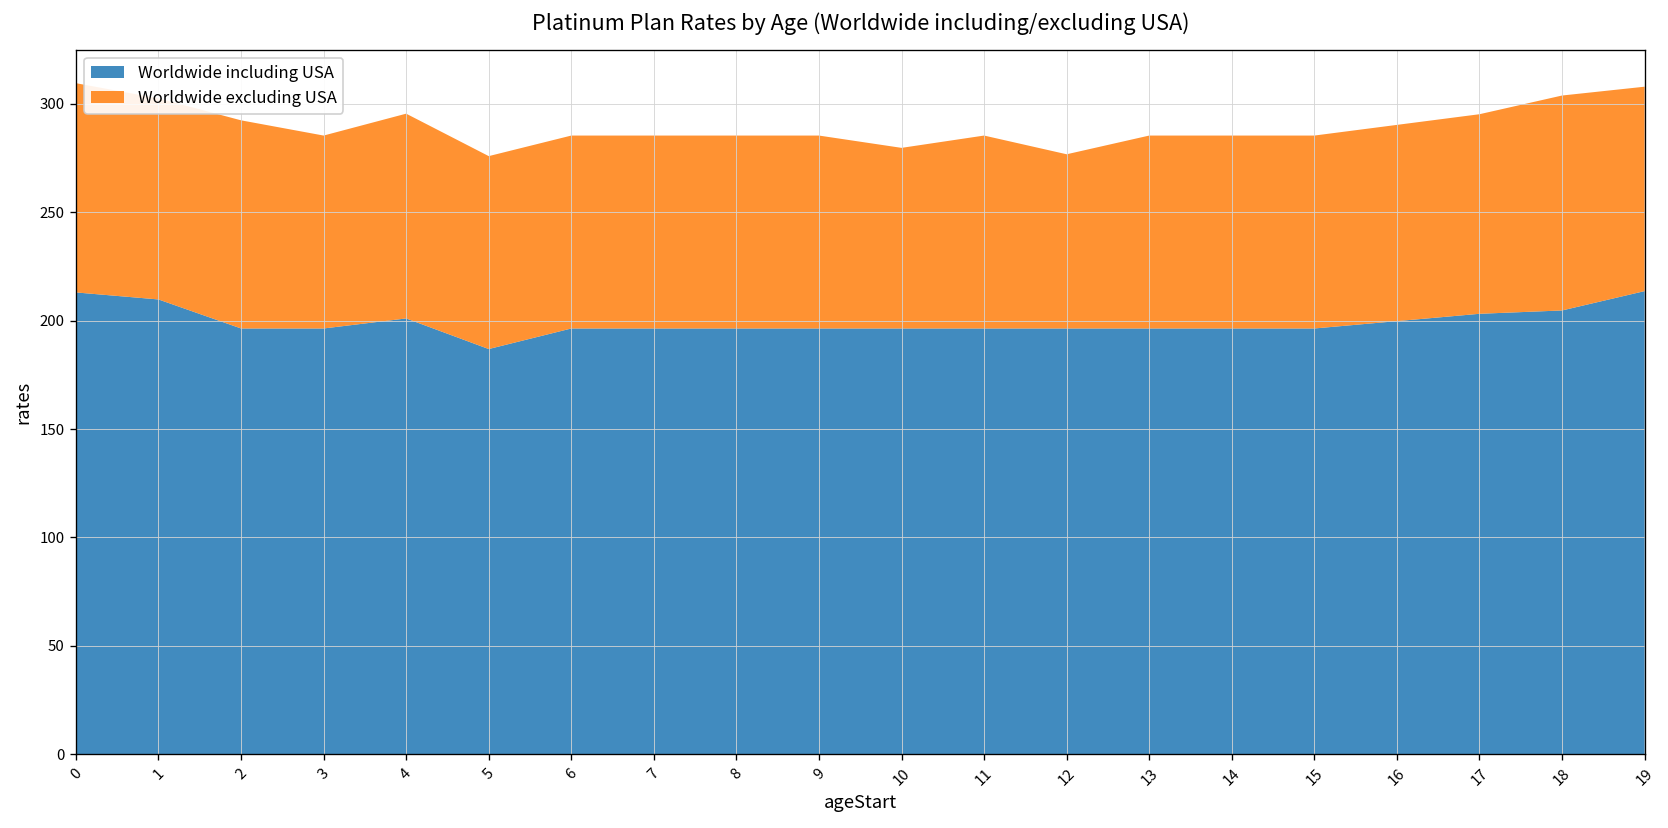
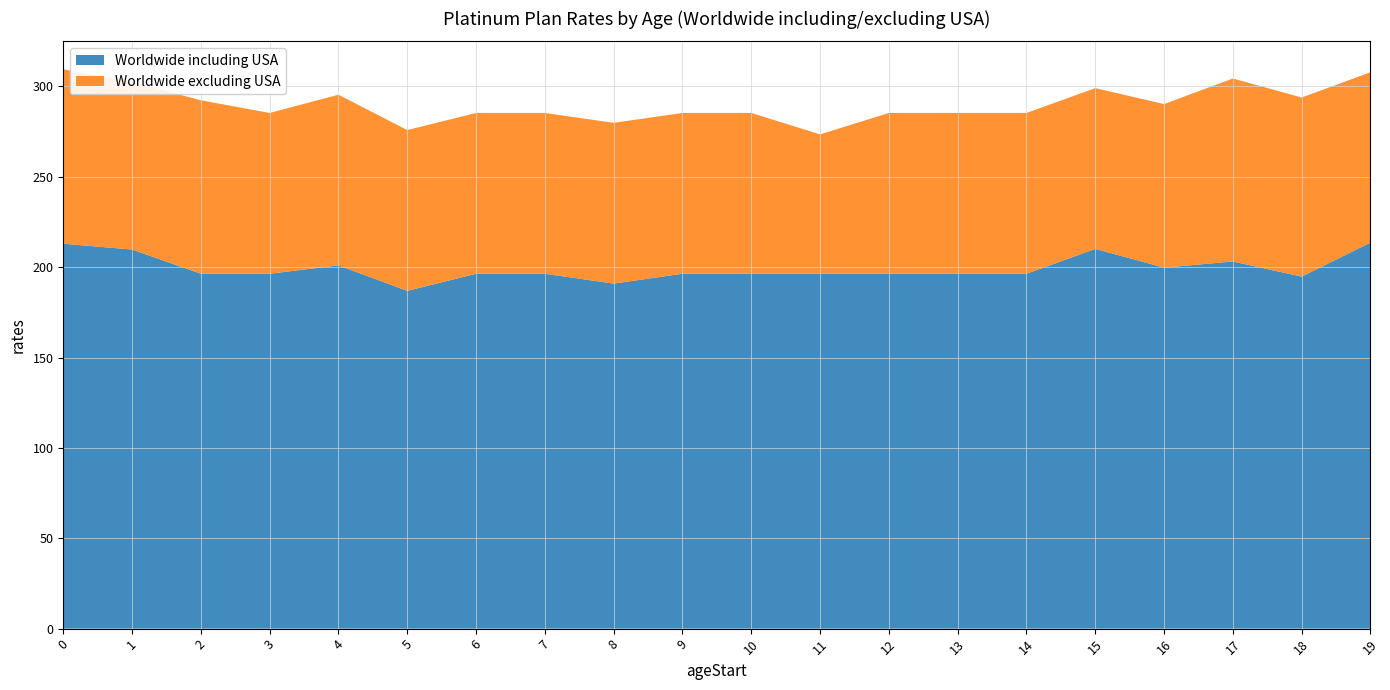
Worldwide including USA, 8: 196 -> 191
Worldwide excluding USA, 10: 83 -> 89
Worldwide excluding USA, 11: 89 -> 77
Worldwide excluding USA, 12: 80 -> 89
Worldwide including USA, 15: 196 -> 210
Worldwide excluding USA, 17: 92 -> 101
Worldwide including USA, 18: 205 -> 195
